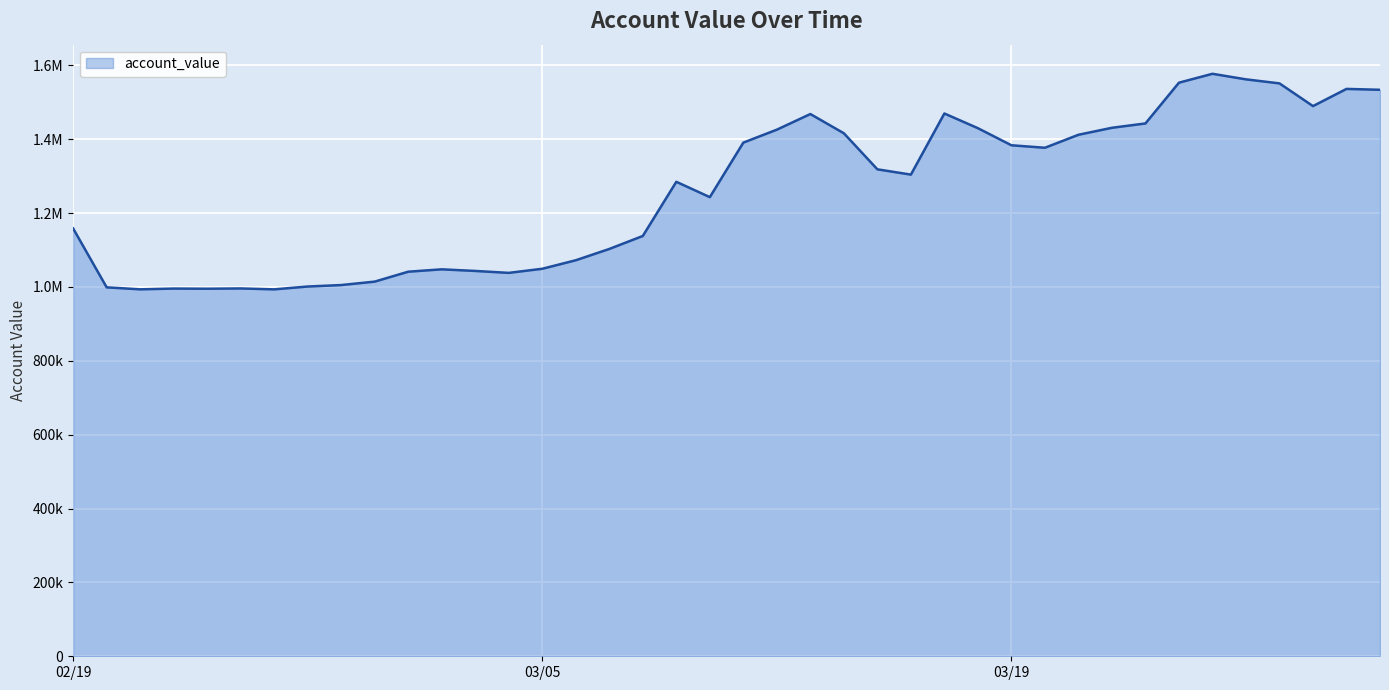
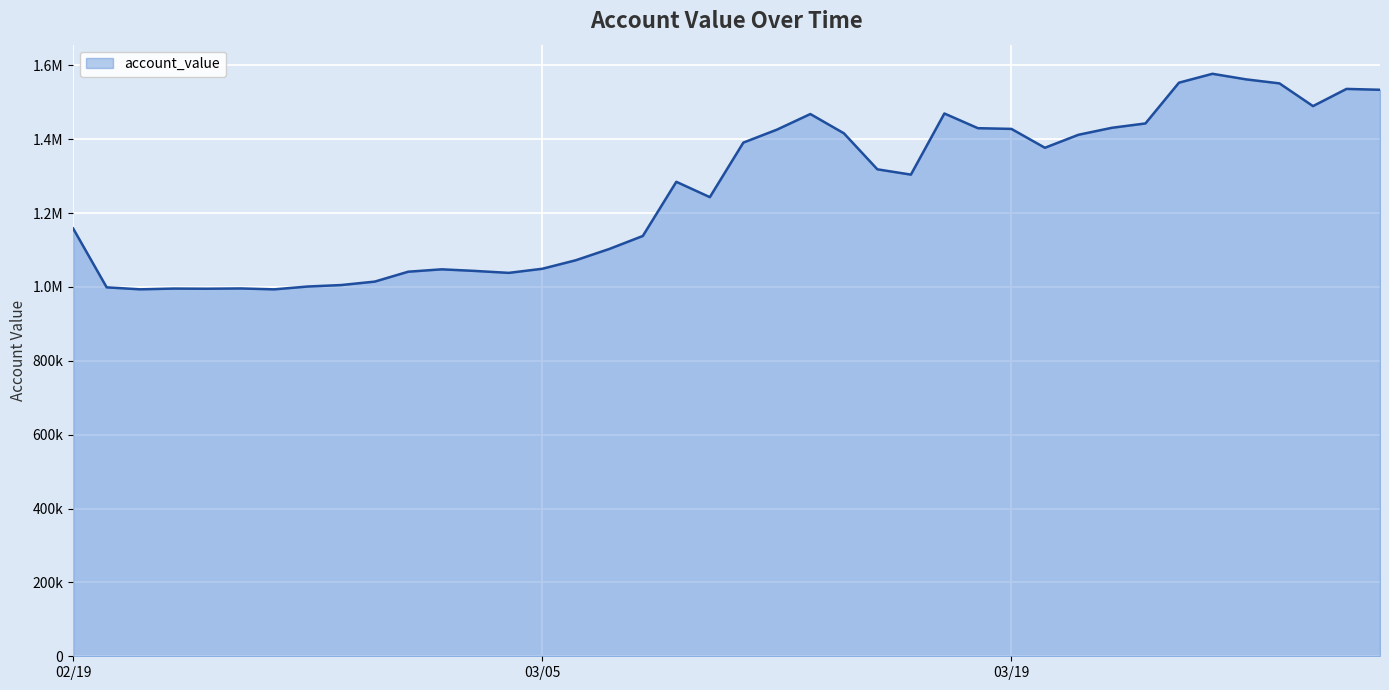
03/19: 1380000 -> 1430000
